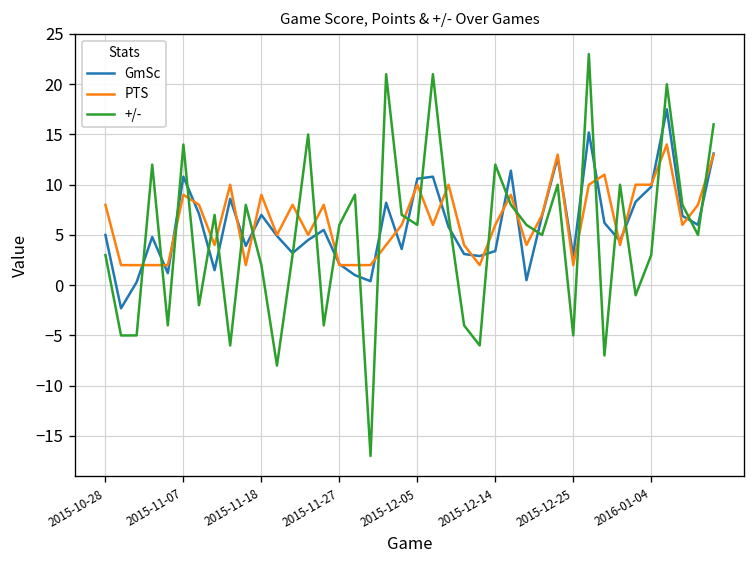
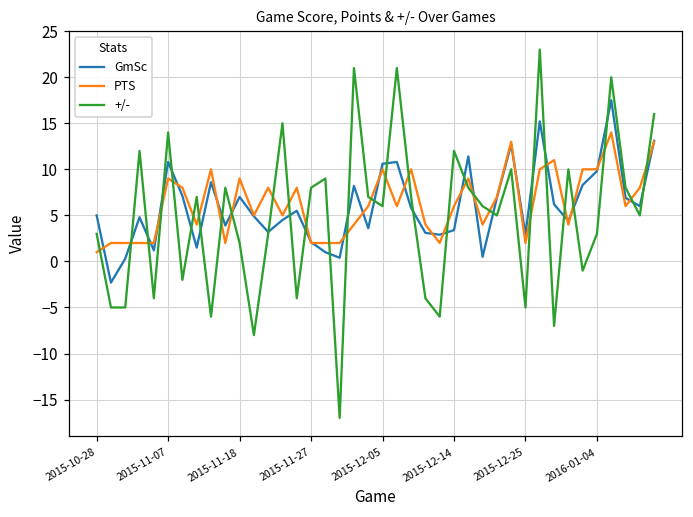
PTS, 2015-10-28: 8 -> 1
+/-, 2015-11-27: 6 -> 8
